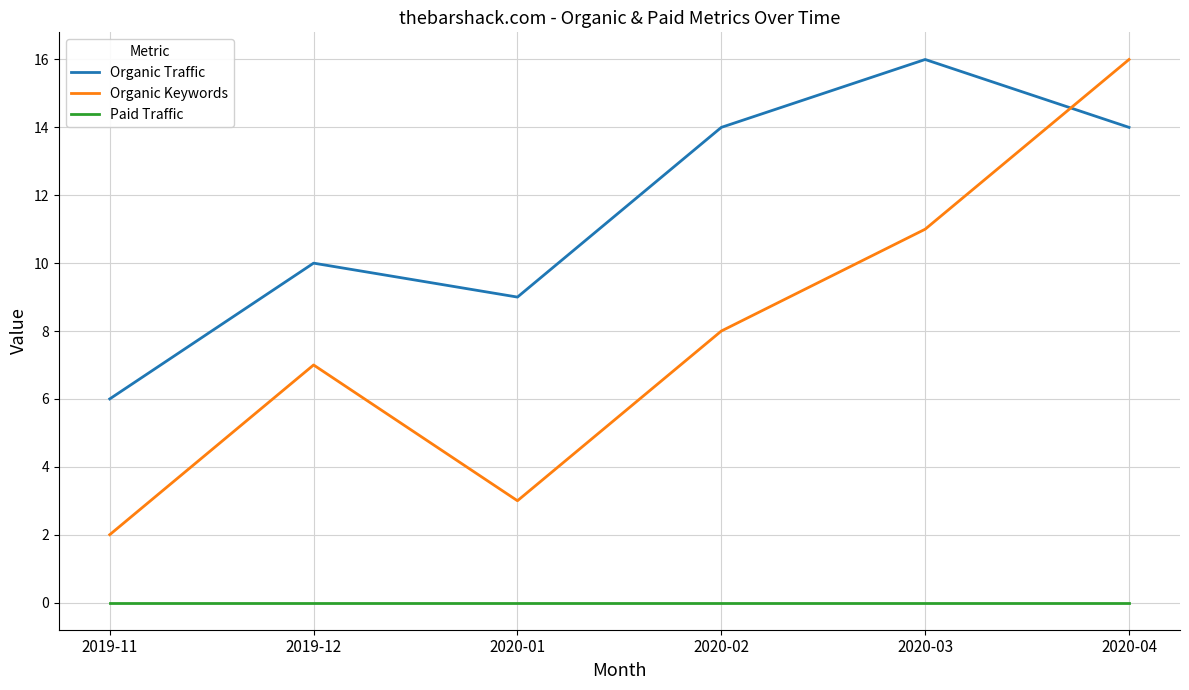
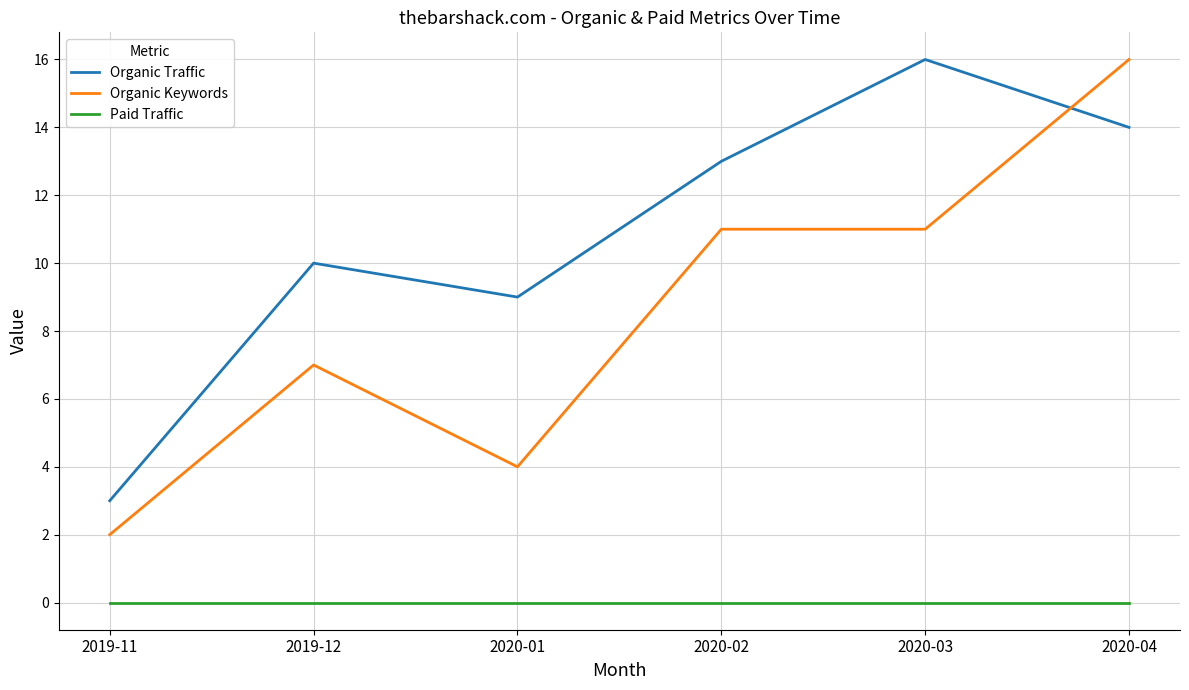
Organic Traffic, 2019-11: 6 -> 3
Organic Keywords, 2020-01: 3 -> 4
Organic Traffic, 2020-02: 14 -> 13
Organic Keywords, 2020-02: 8 -> 11
